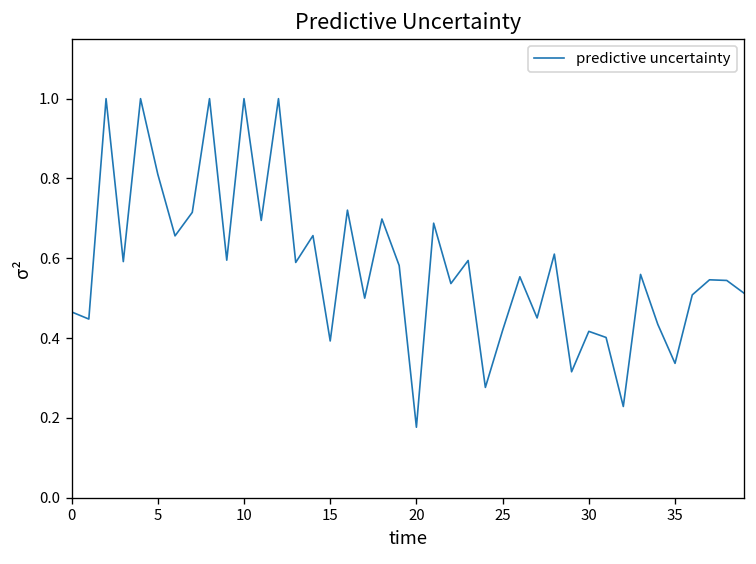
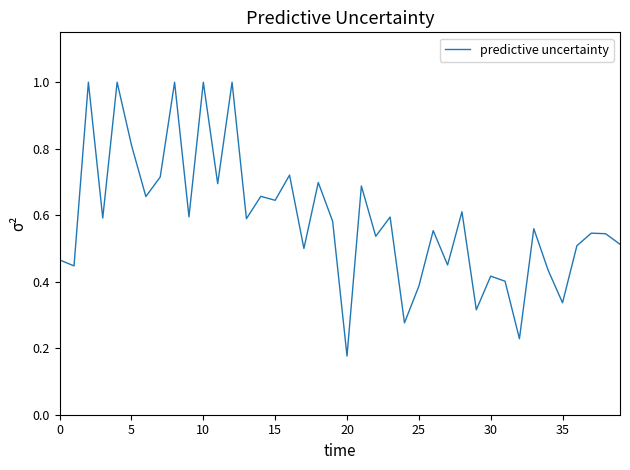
15: 0.39 -> 0.64
25: 0.42 -> 0.39
